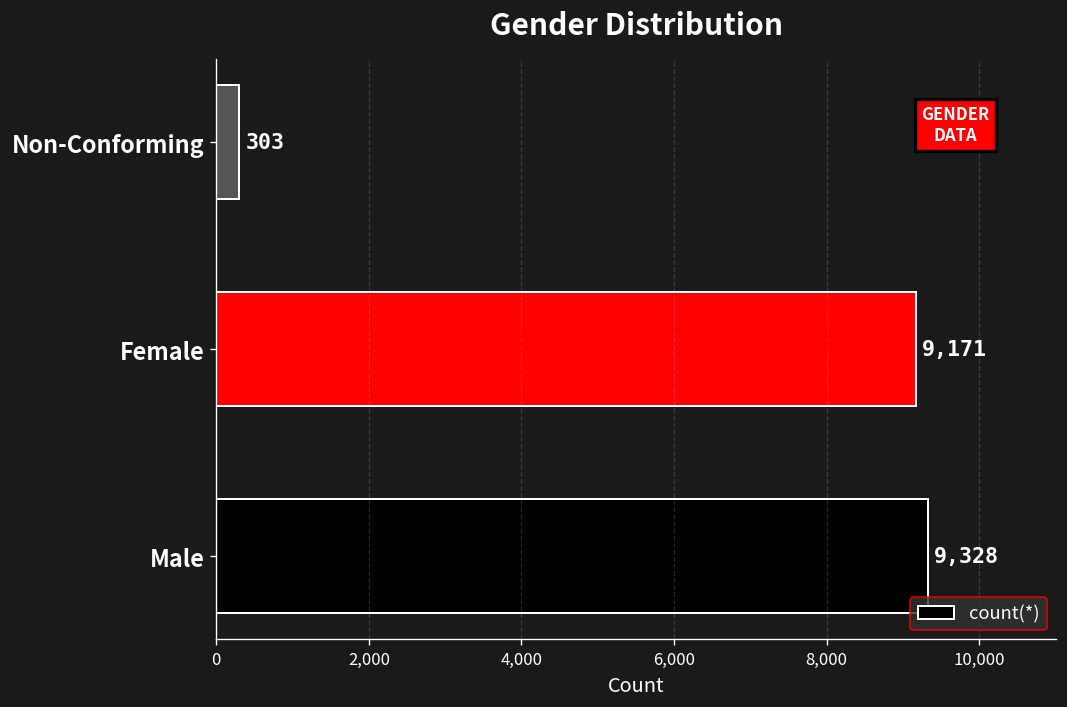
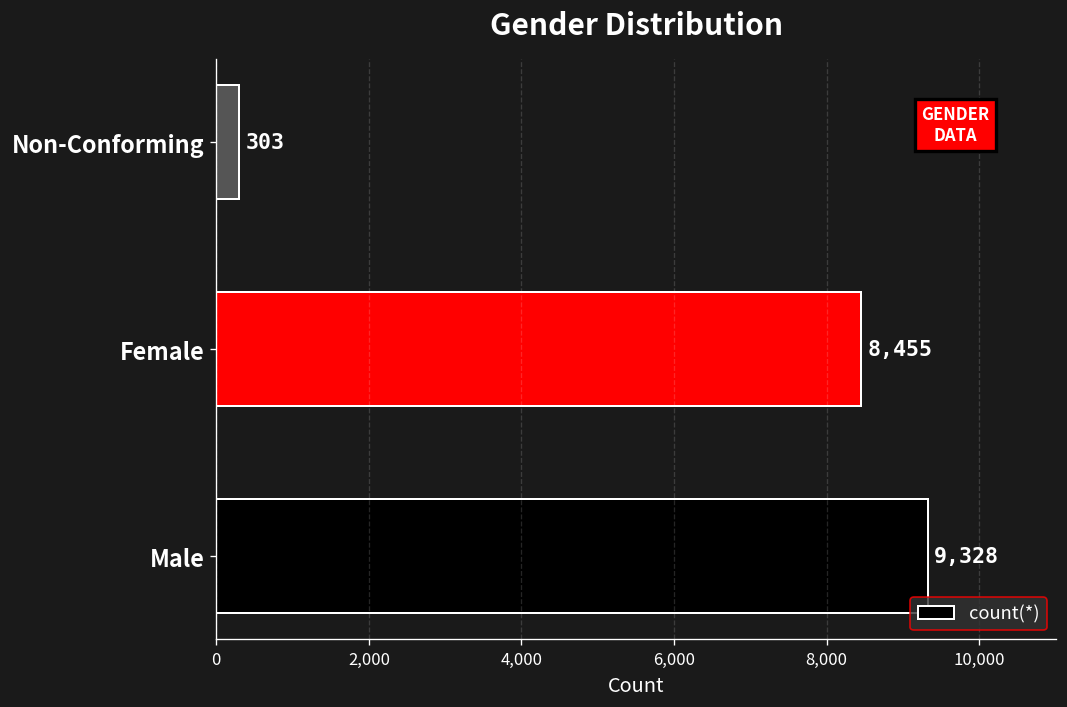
Female: 9,171 -> 8,455
